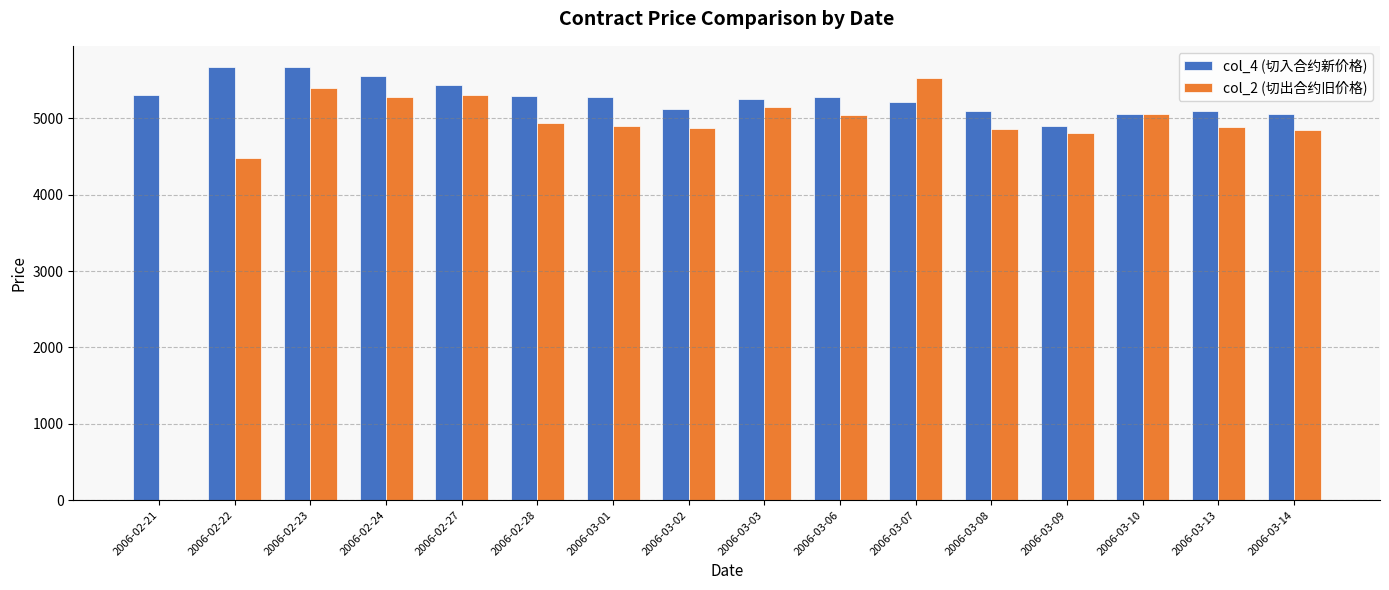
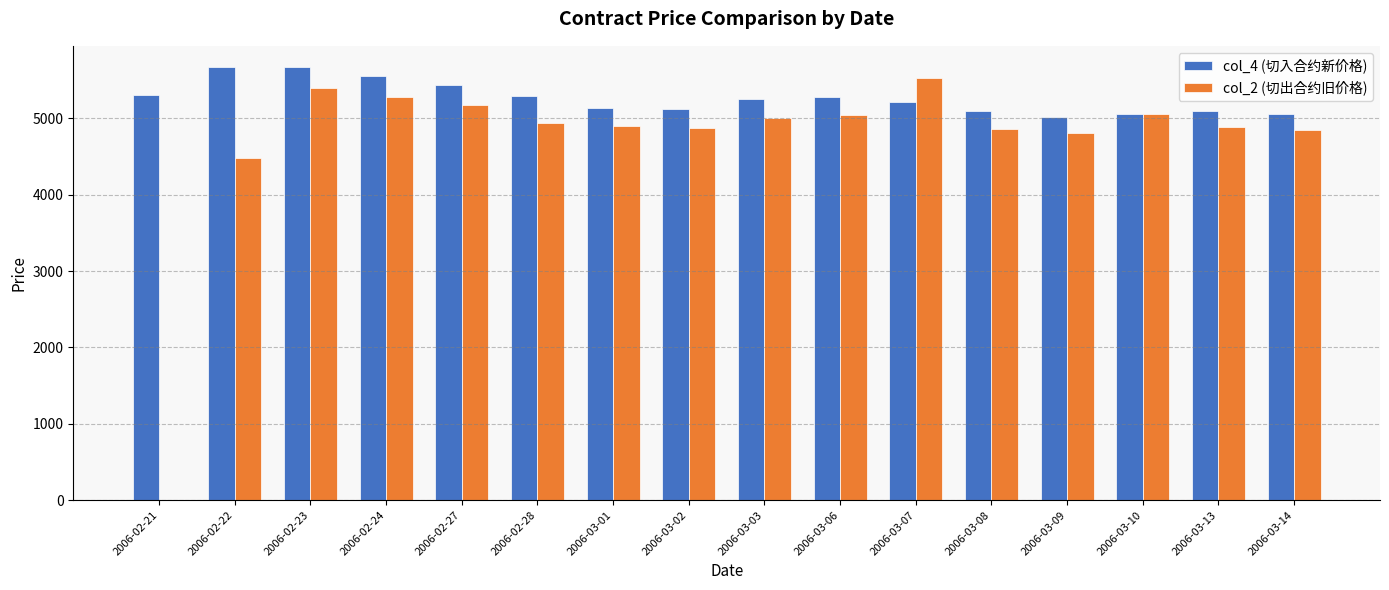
col_2 (切出合约旧价格), 2006-02-27: 5300 -> 5200
col_4 (切入合约新价格), 2006-03-01: 5300 -> 5100
col_2 (切出合约旧价格), 2006-03-03: 5100 -> 5000
col_4 (切入合约新价格), 2006-03-09: 4900 -> 5000
